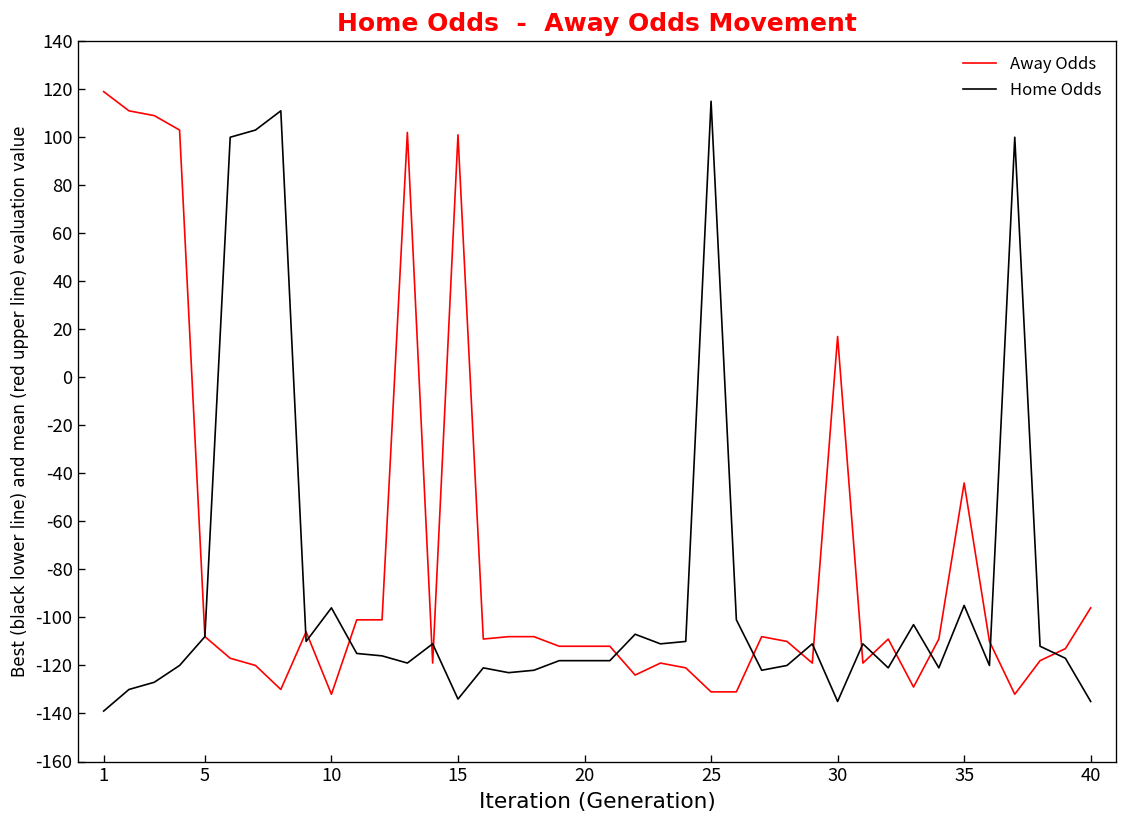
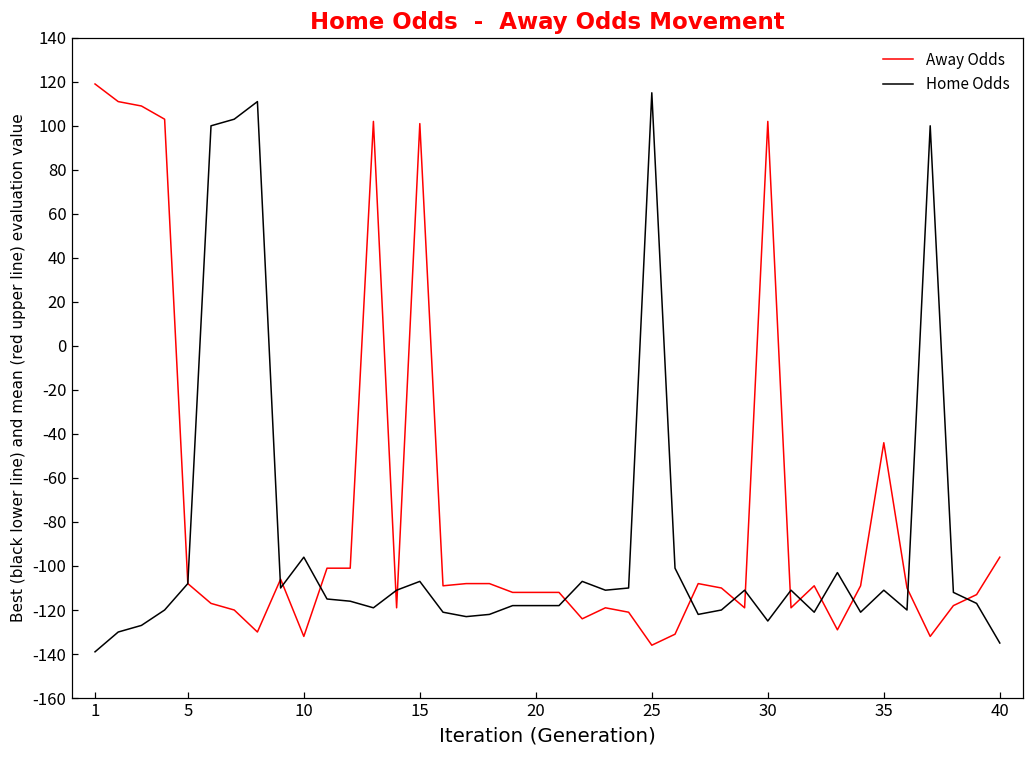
Home Odds, 15: -134 -> -107
Away Odds, 25: -131 -> -136
Away Odds, 30: 17 -> 102
Home Odds, 30: -135 -> -125
Home Odds, 35: -95 -> -111
